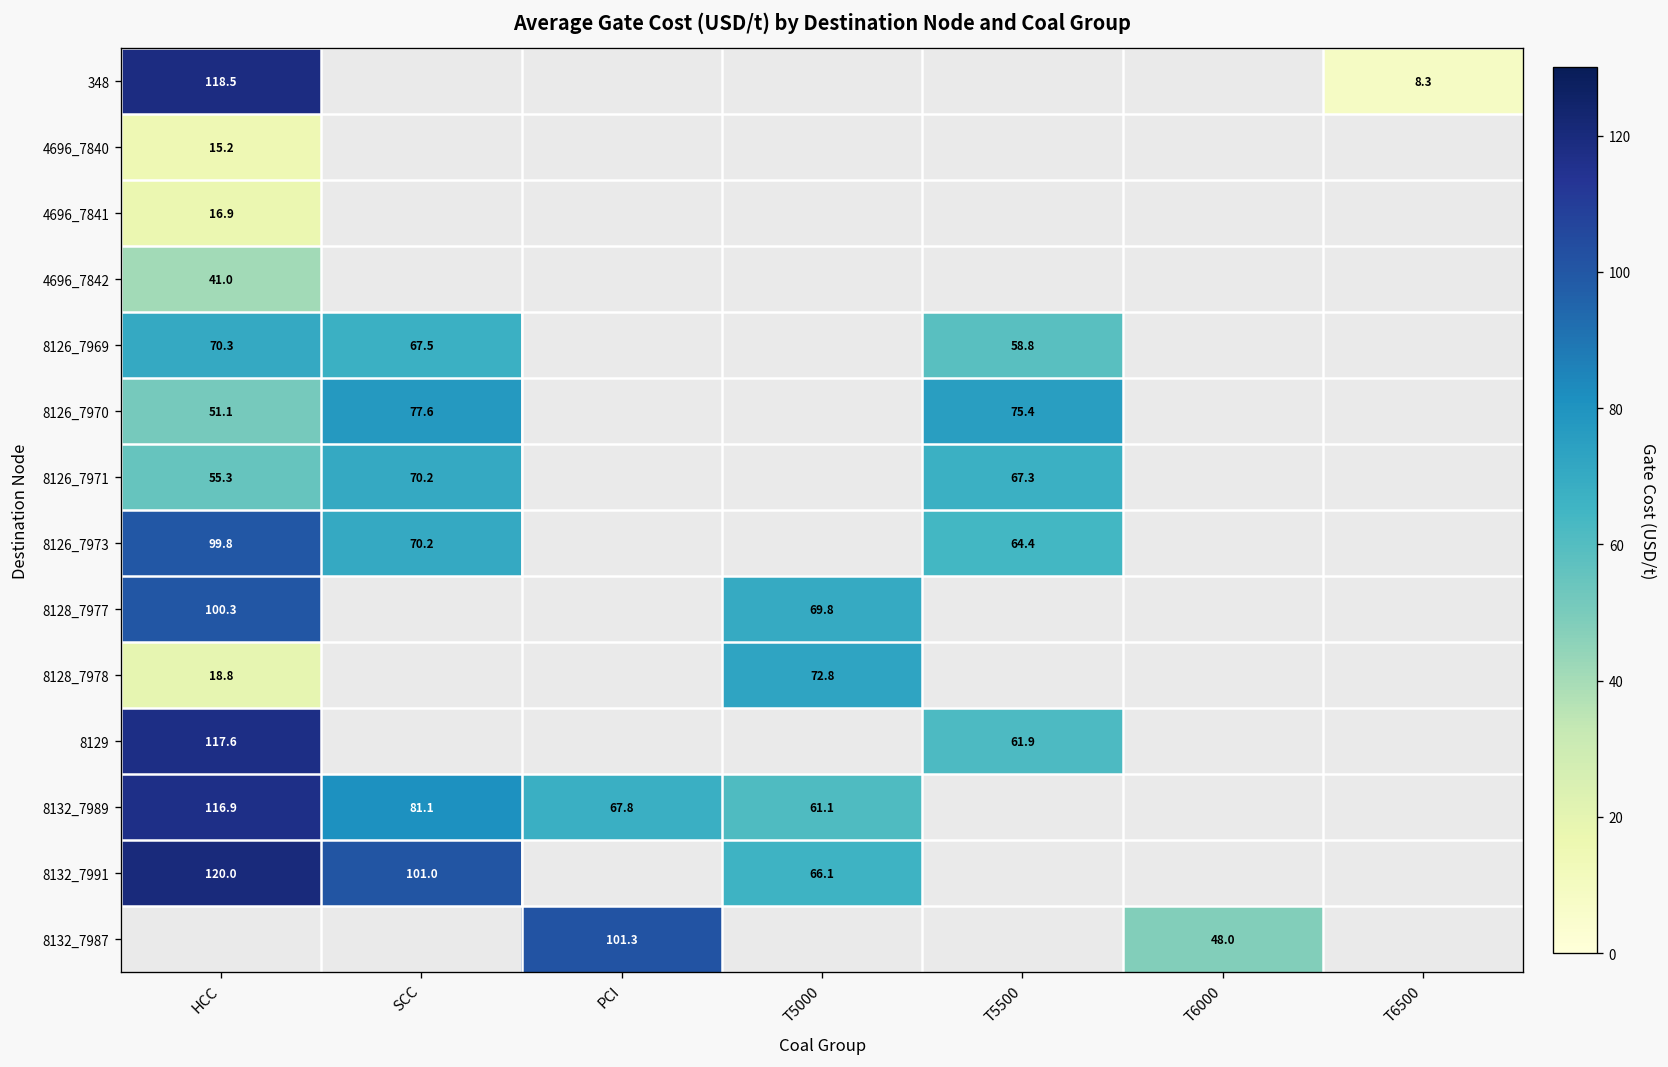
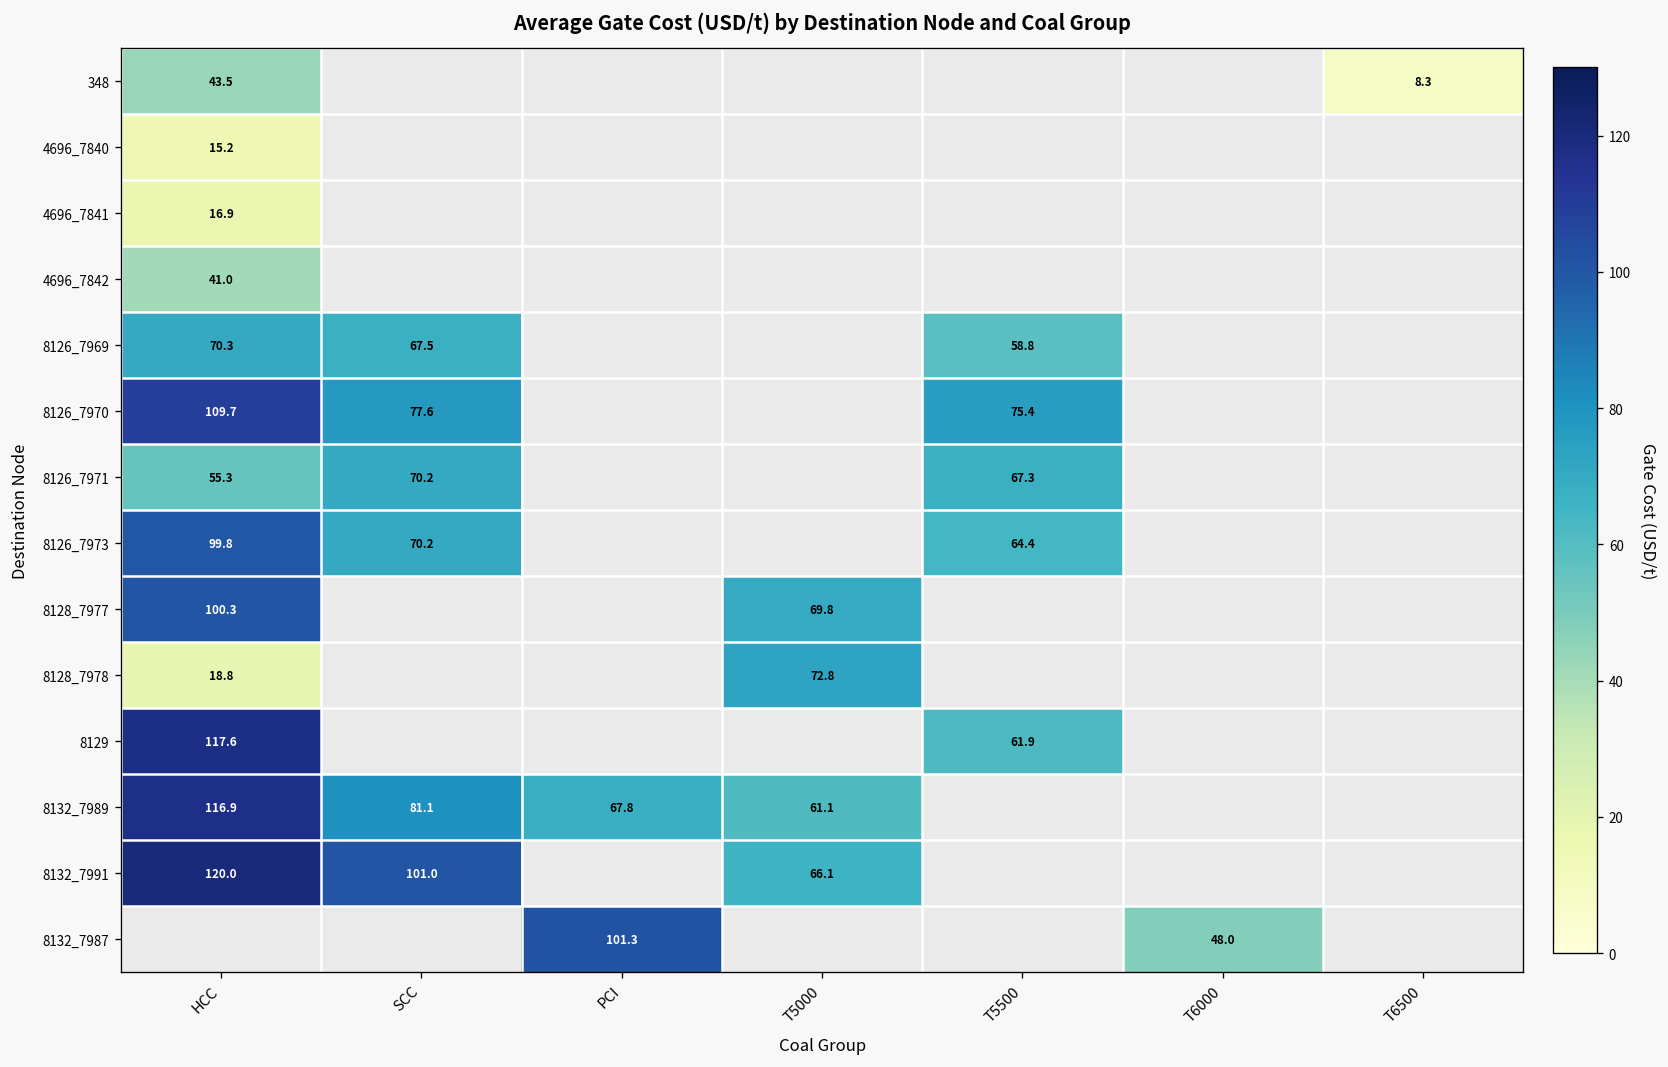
348, HCC: 118.5 -> 43.5
8126_7970, HCC: 51.1 -> 109.7
